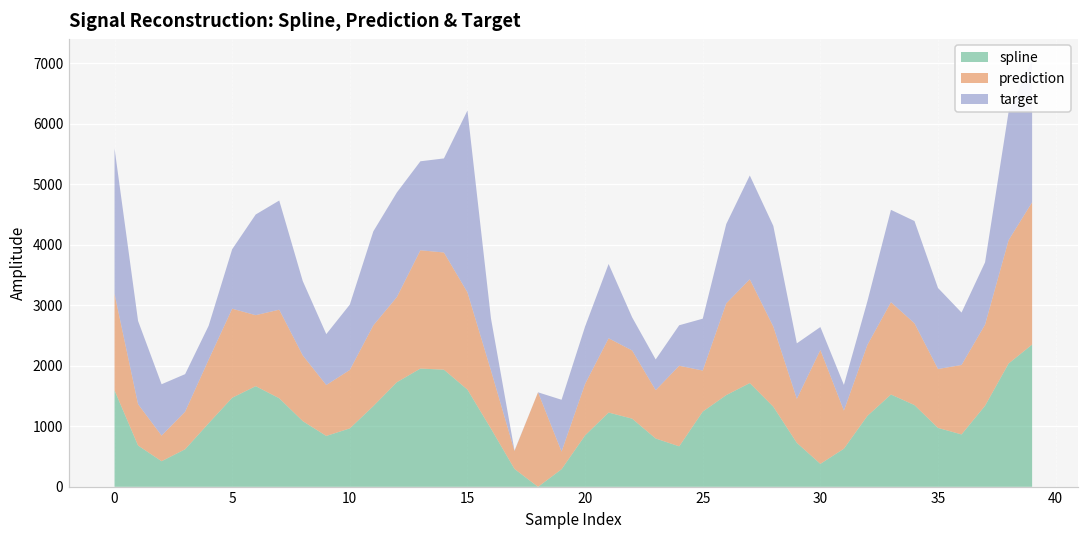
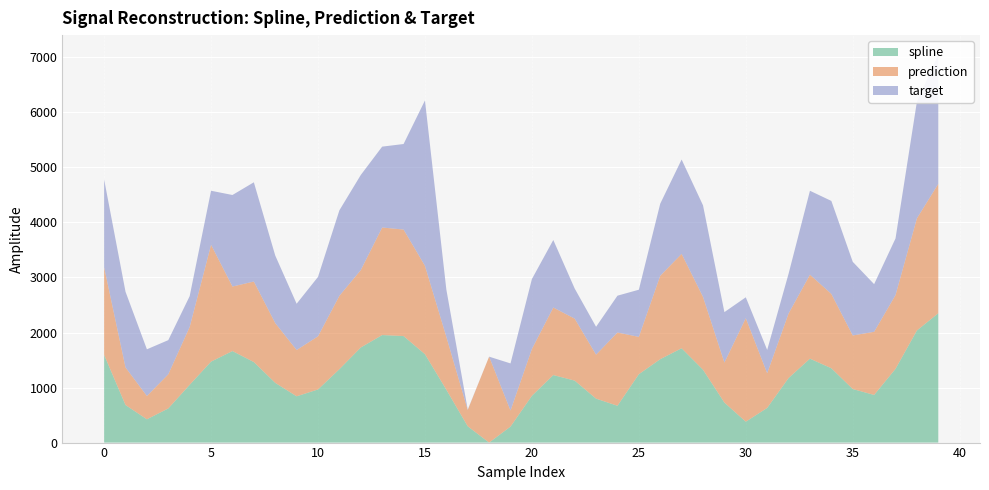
target, 0: 2400 -> 1600
prediction, 5: 1500 -> 2100
target, 20: 900 -> 1300
